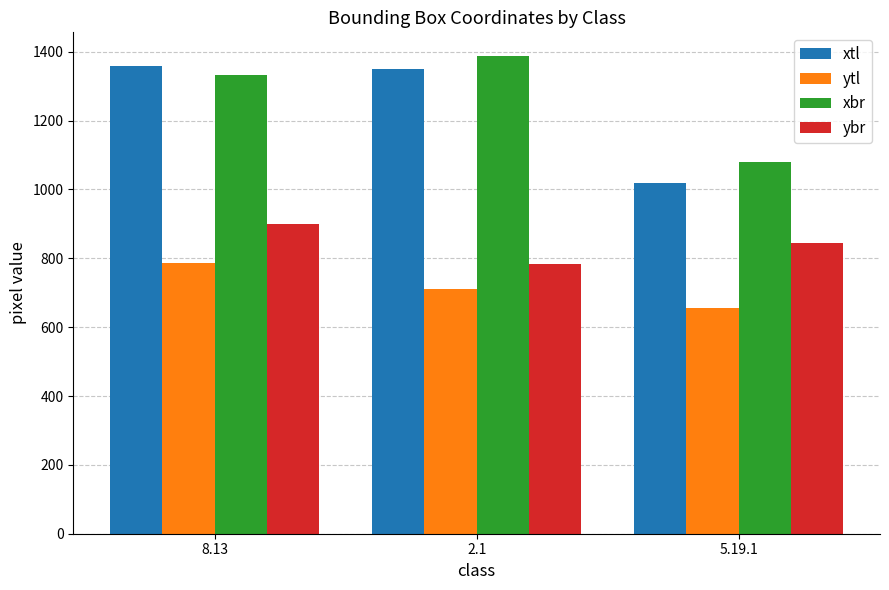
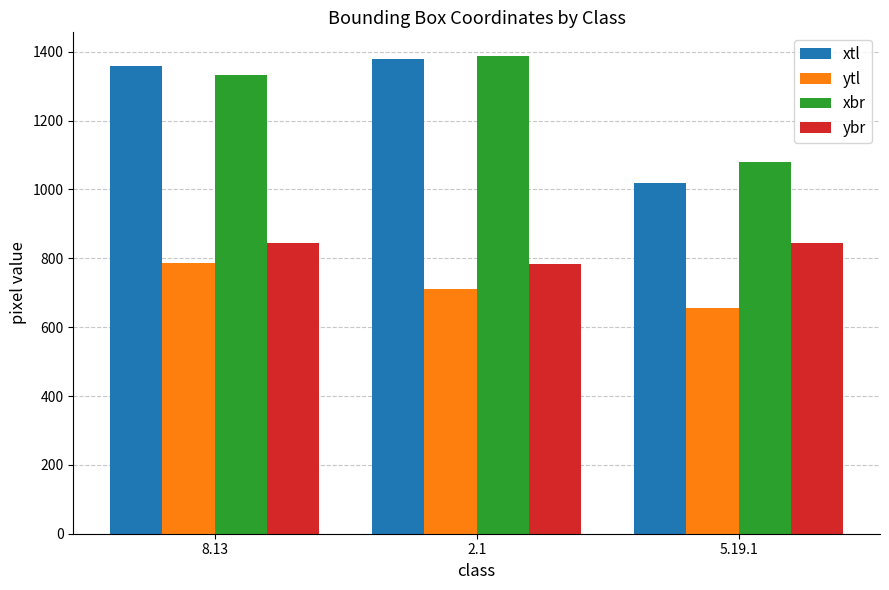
ybr, 8.13: 900 -> 840
xtl, 2.1: 1350 -> 1380
